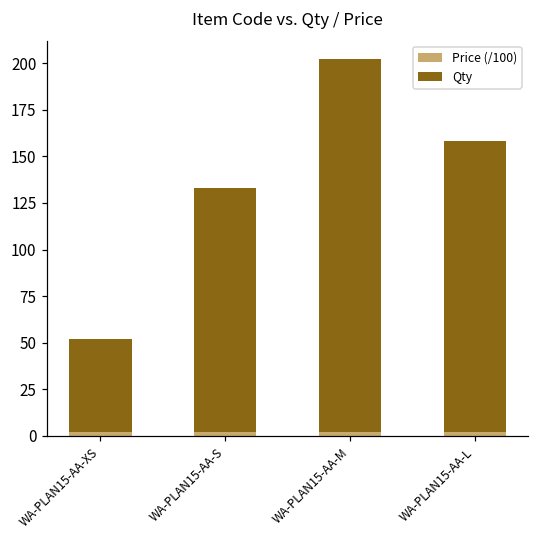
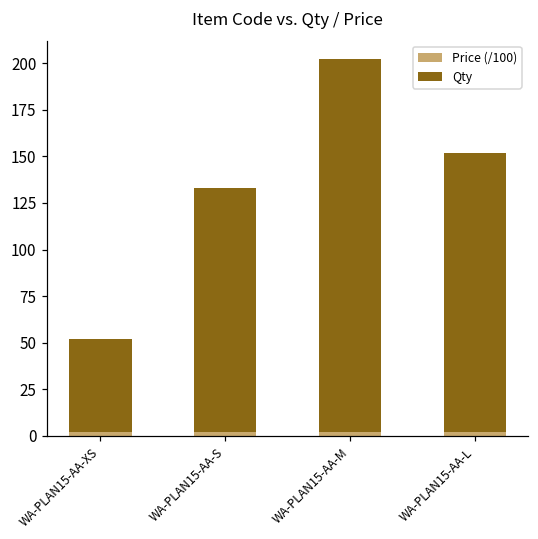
Qty, WA-PLAN15-AA-L: 156 -> 150
